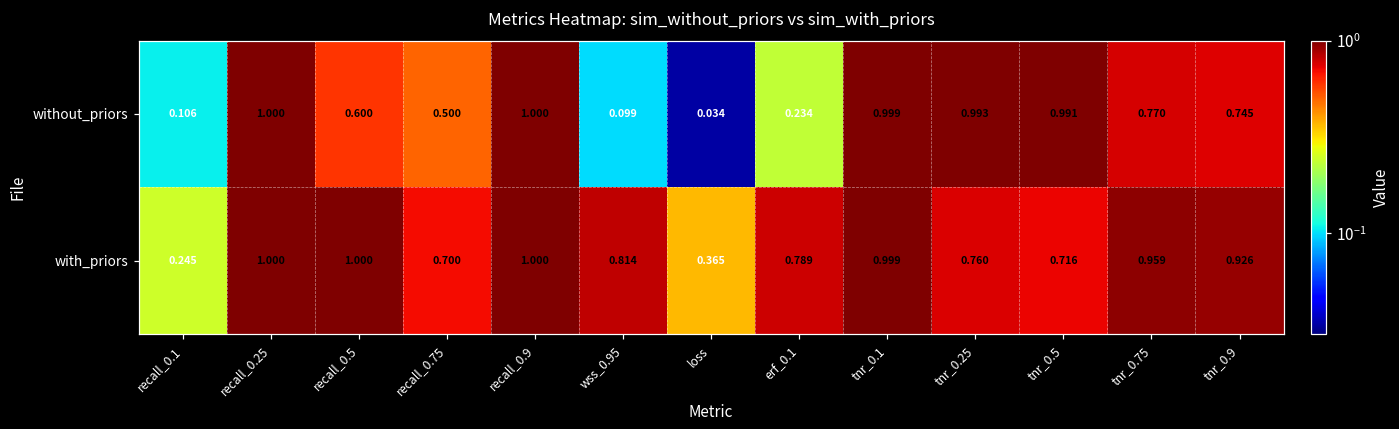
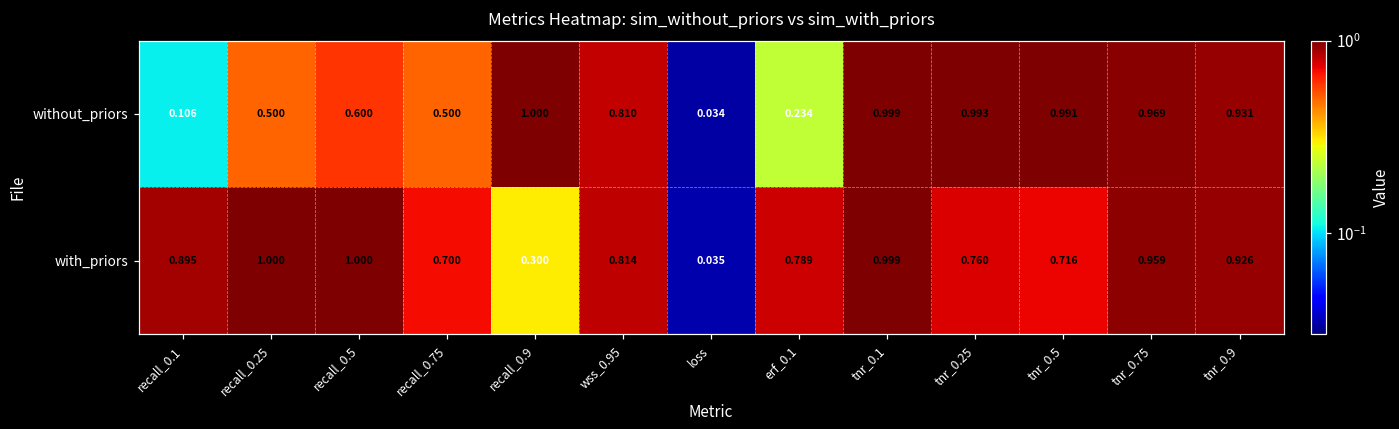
without_priors, recall_0.25: 1.000 -> 0.500
without_priors, wss_0.95: 0.099 -> 0.810
without_priors, tnr_0.75: 0.770 -> 0.969
without_priors, tnr_0.9: 0.745 -> 0.931
with_priors, recall_0.1: 0.245 -> 0.895
with_priors, recall_0.9: 1.000 -> 0.300
with_priors, loss: 0.365 -> 0.035
